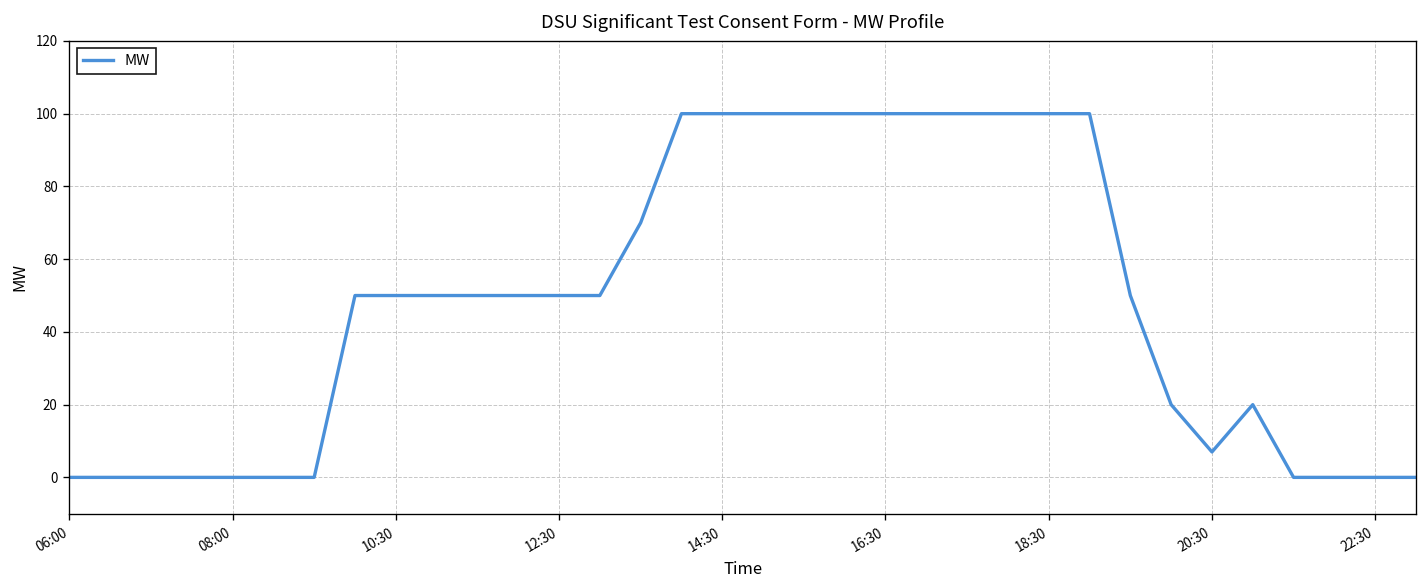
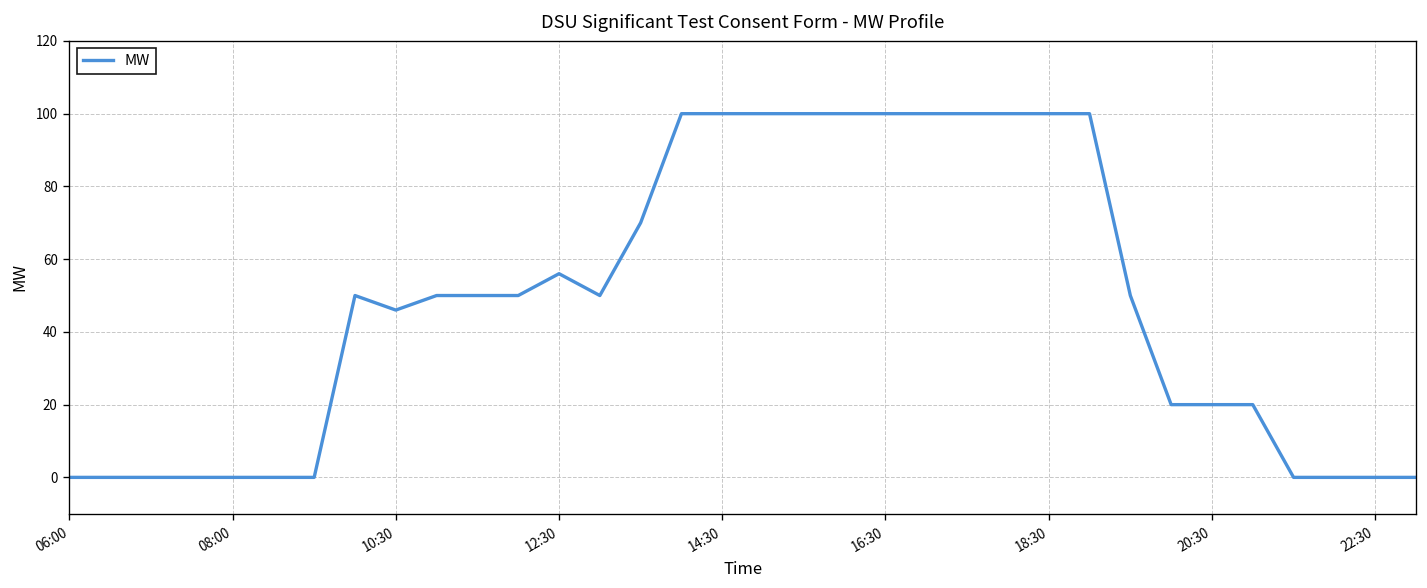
10:30: 50 -> 46
12:30: 50 -> 56
20:30: 7 -> 20
